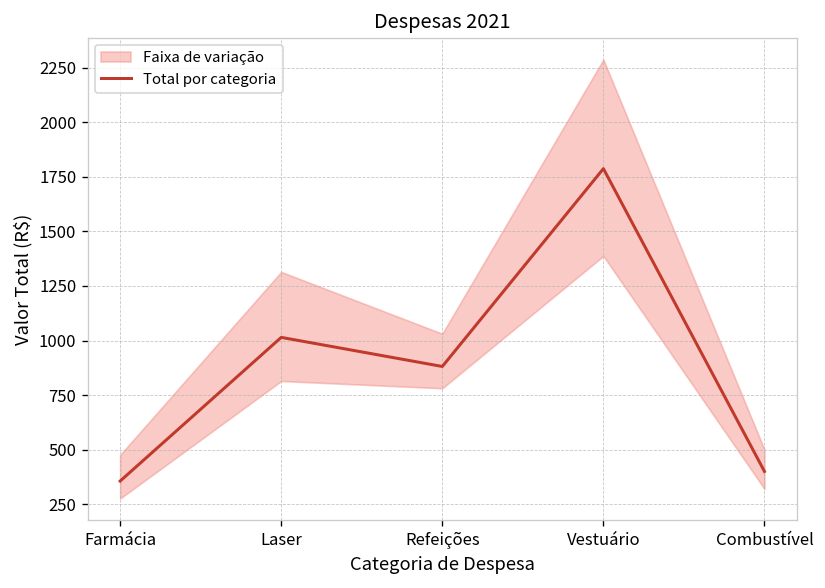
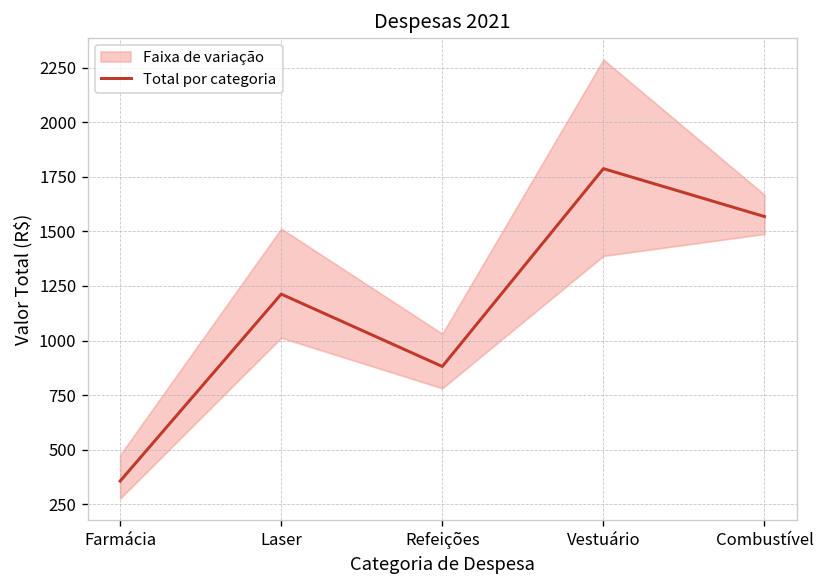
Total por categoria, Laser: 1010 -> 1210
Total por categoria, Combustível: 400 -> 1570
